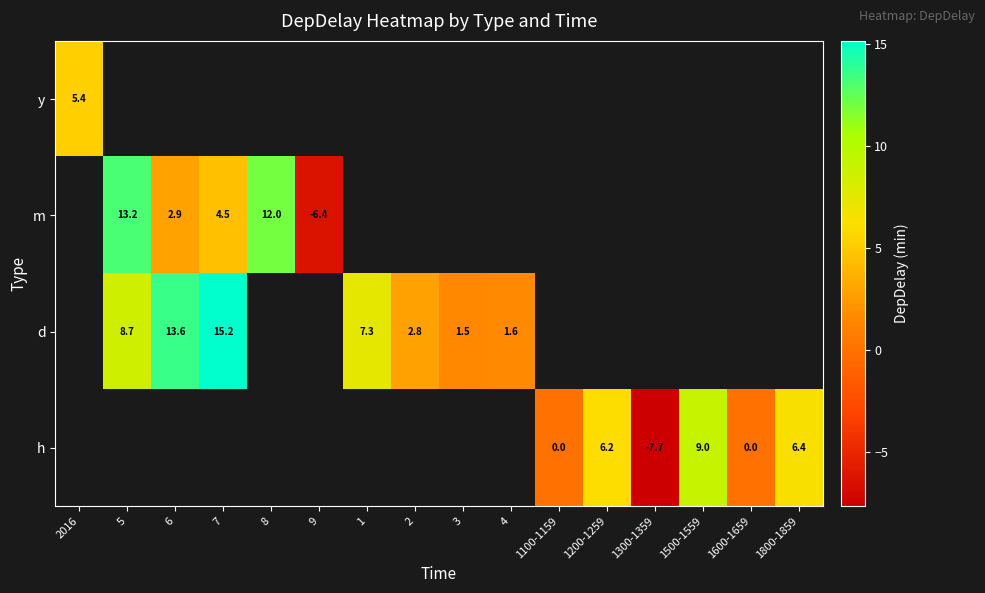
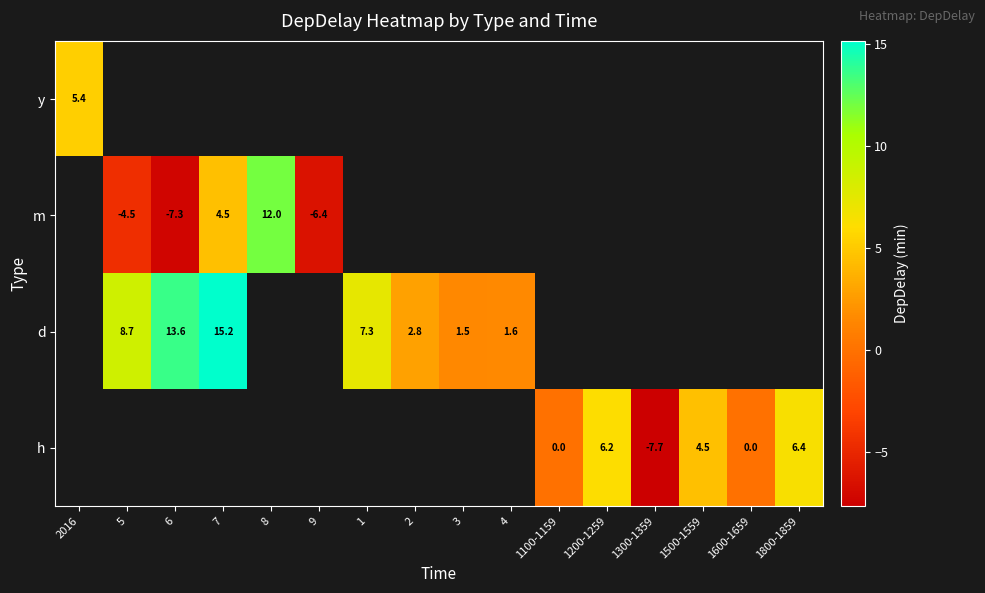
m, 5: 13.2 -> -4.5
m, 6: 2.9 -> -7.3
h, 1500-1559: 9.0 -> 4.5
